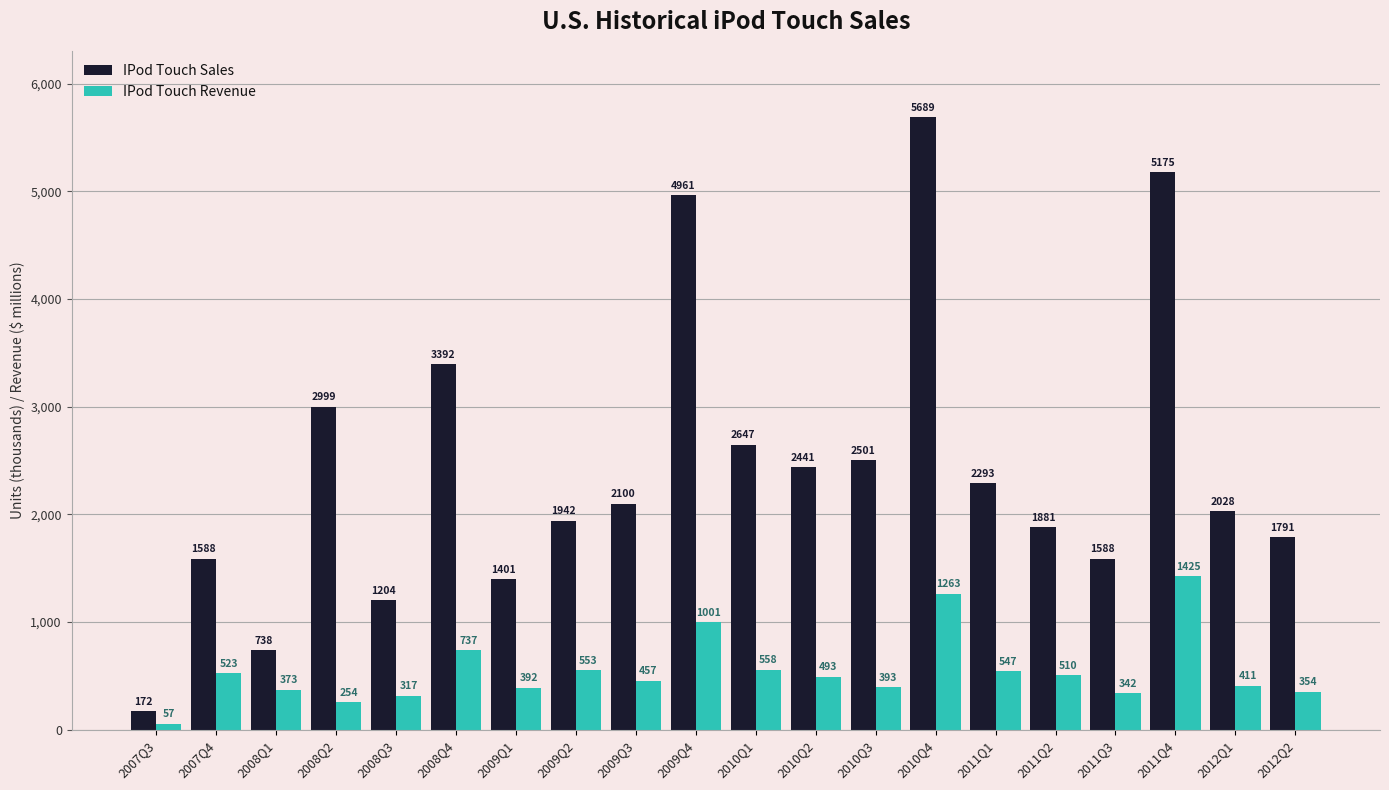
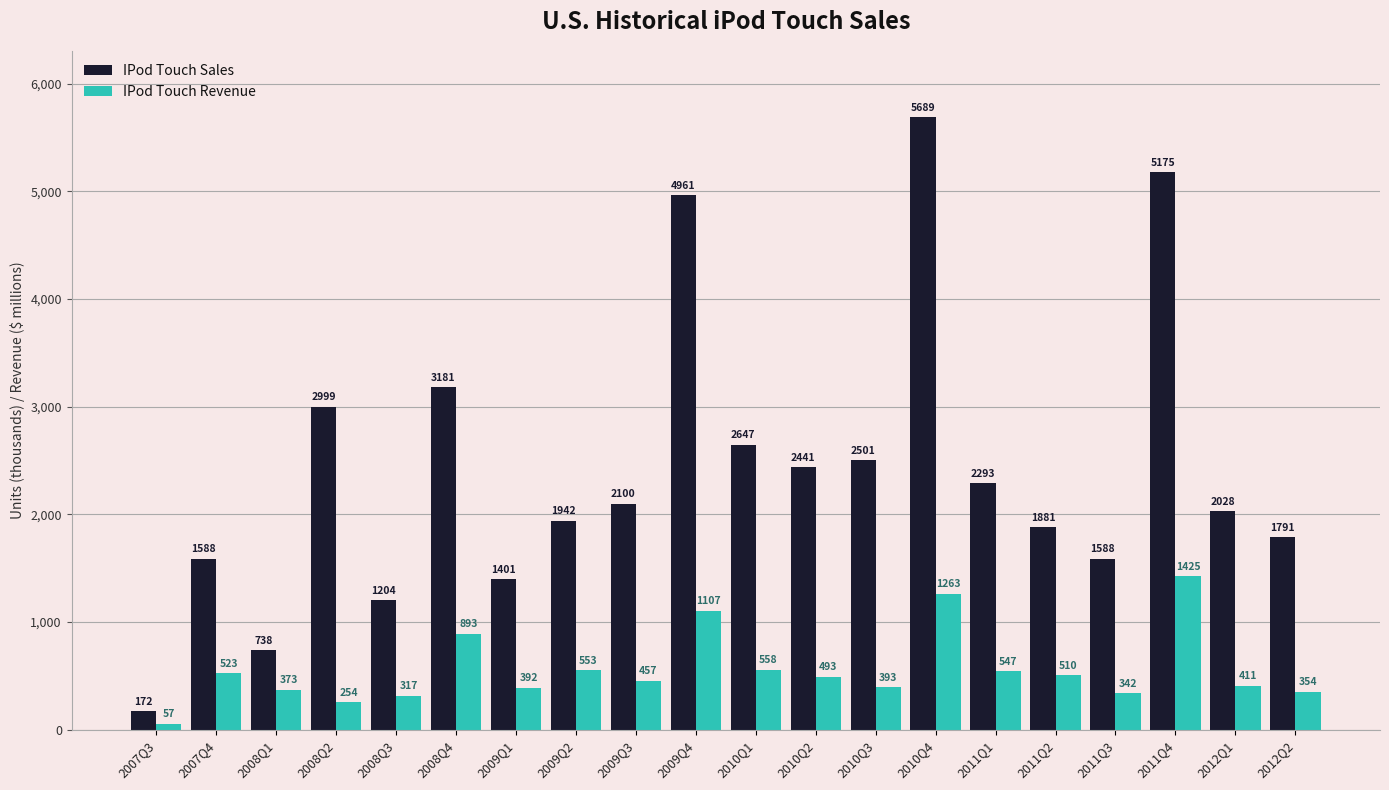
IPod Touch Sales, 2008Q4: 3392 -> 3181
IPod Touch Revenue, 2008Q4: 737 -> 893
IPod Touch Revenue, 2009Q4: 1001 -> 1107
